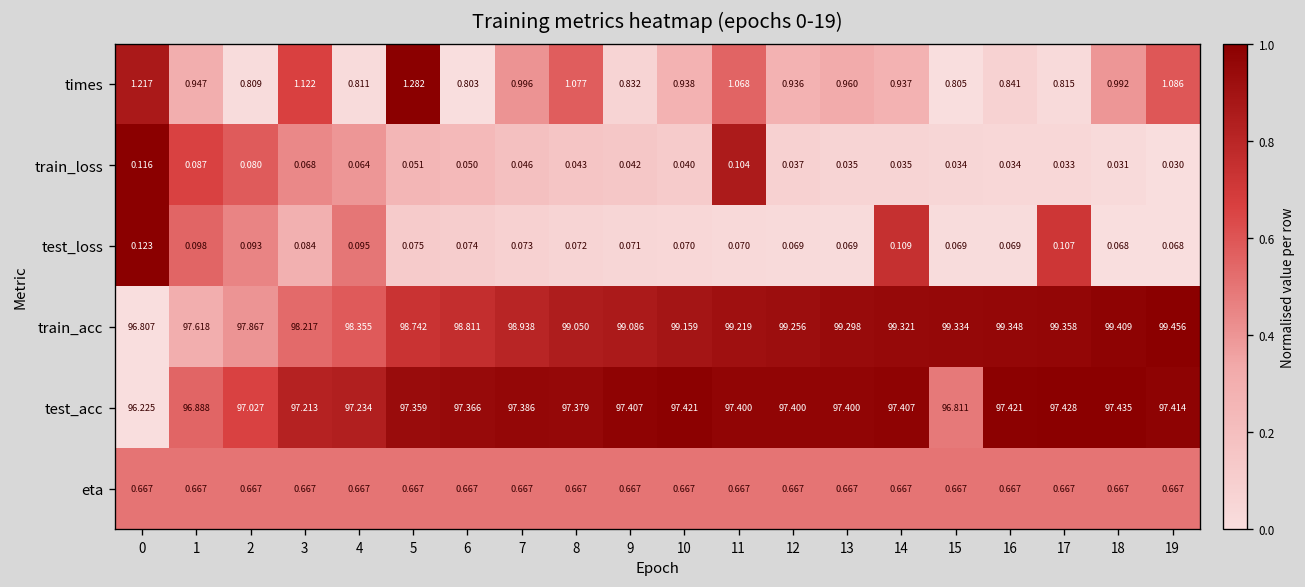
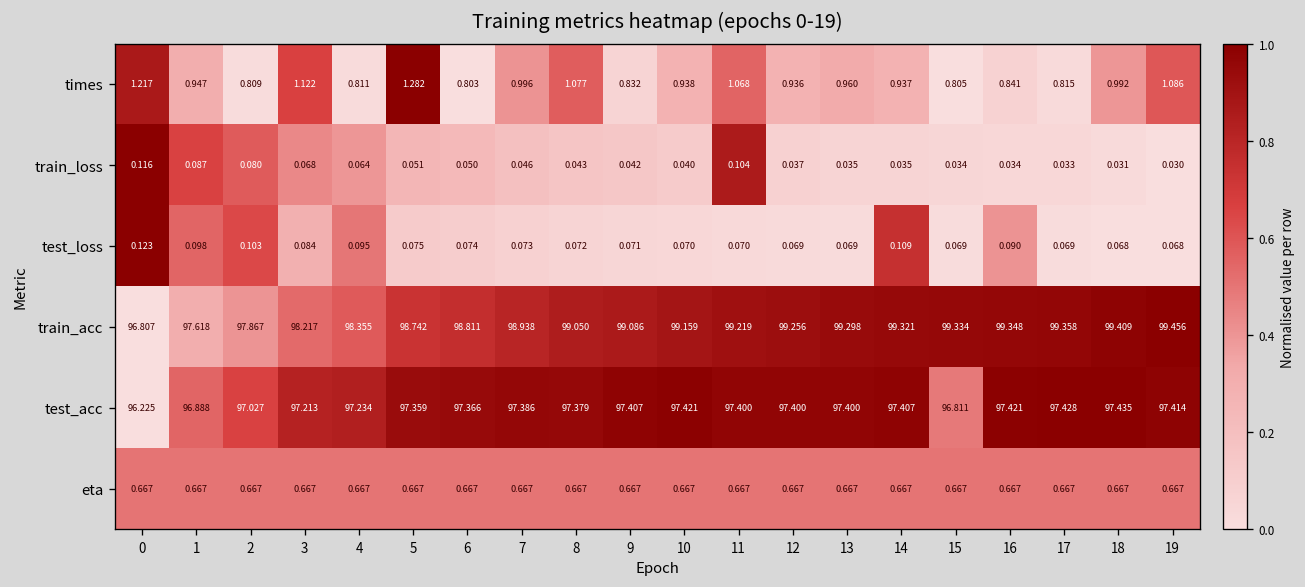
test_loss, 2: 0.093 -> 0.103
test_loss, 16: 0.069 -> 0.090
test_loss, 17: 0.107 -> 0.069
